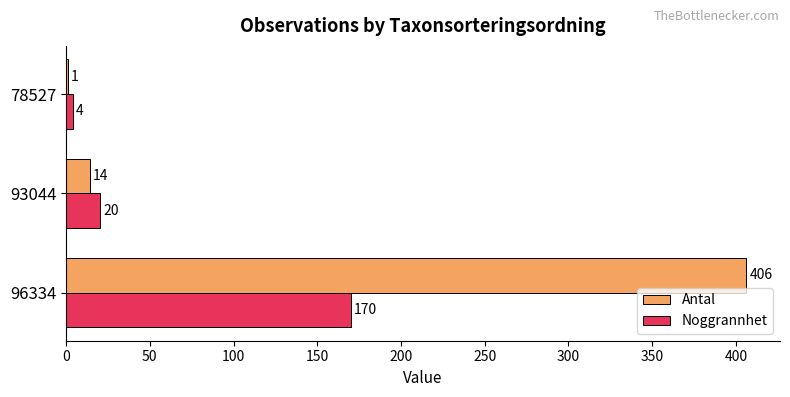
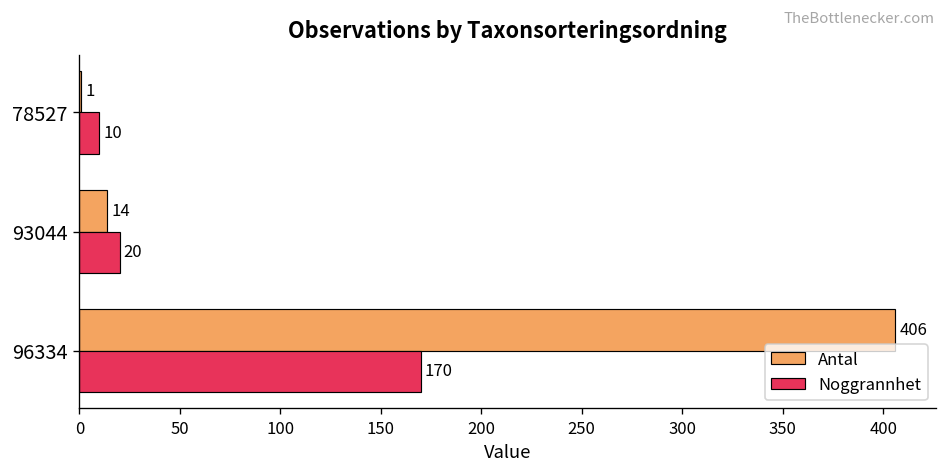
Noggrannhet, 78527: 4 -> 10
